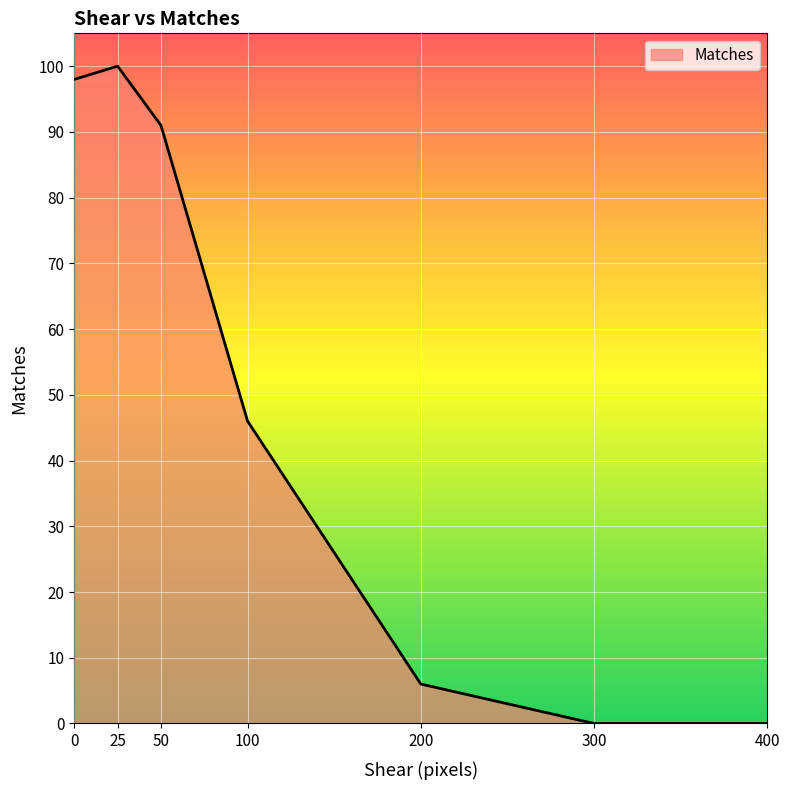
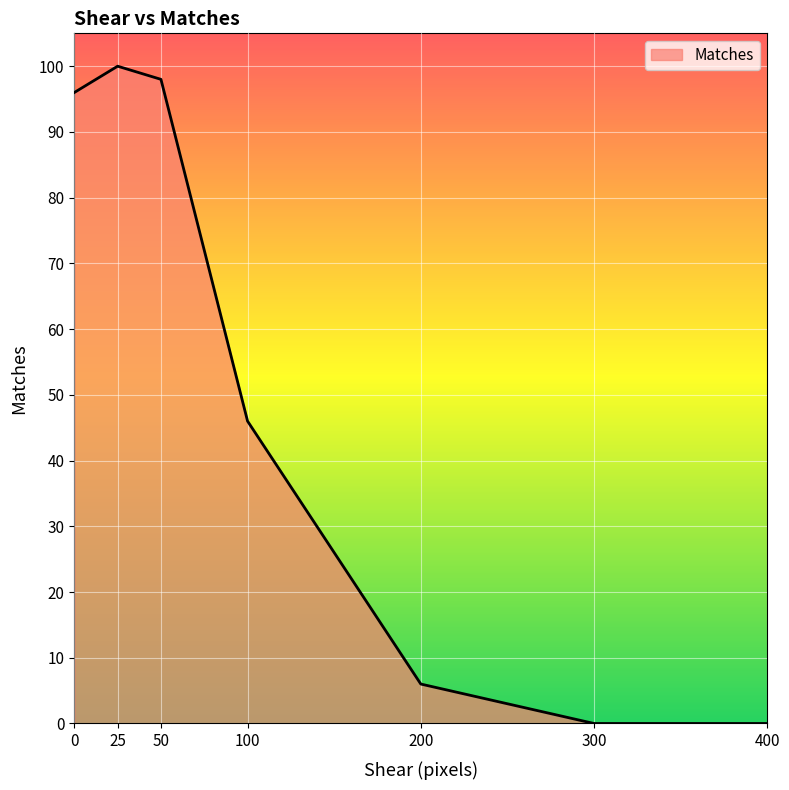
0: 98 -> 96
50: 91 -> 98
